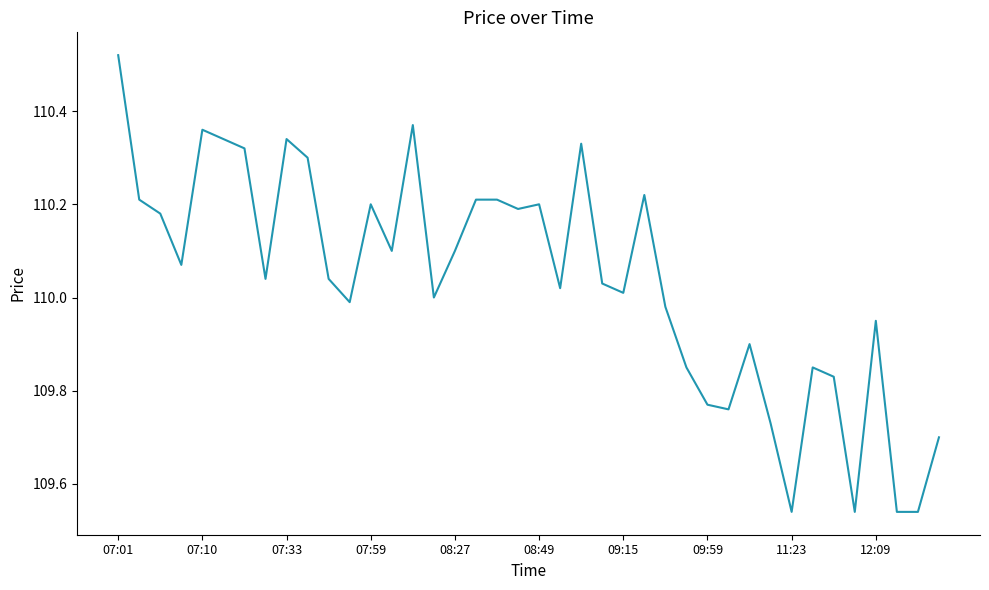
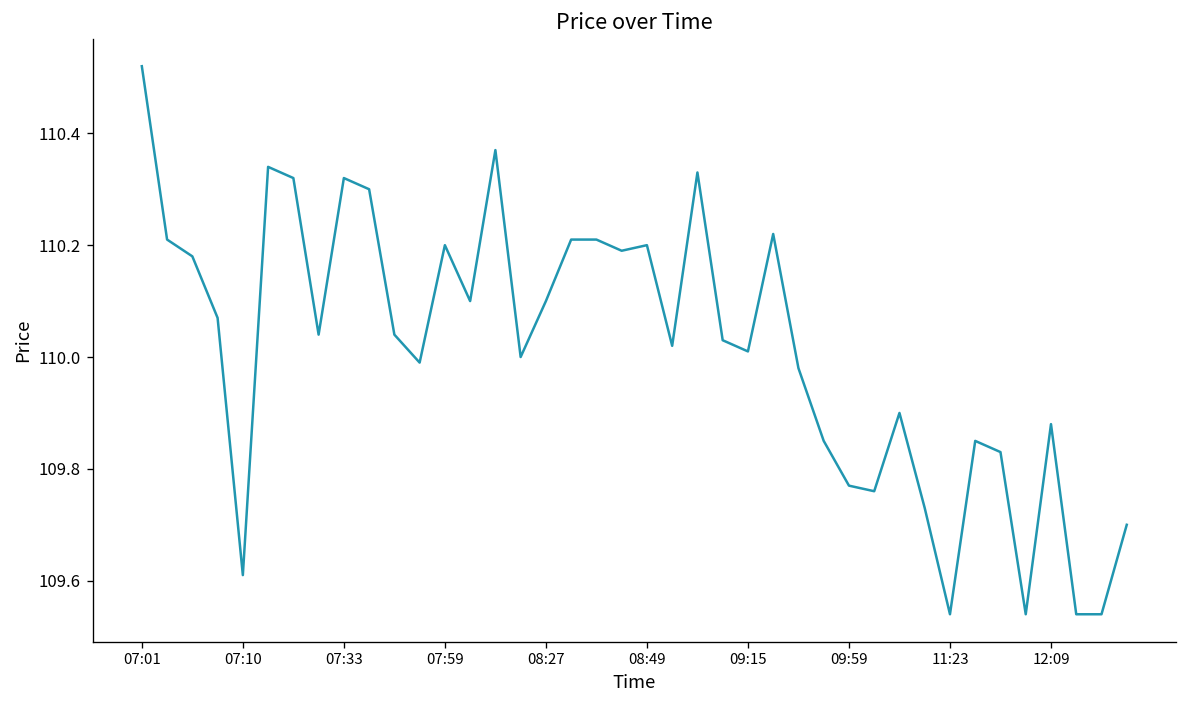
07:10: 110.36 -> 109.61
07:33: 110.34 -> 110.32
12:09: 109.95 -> 109.88
